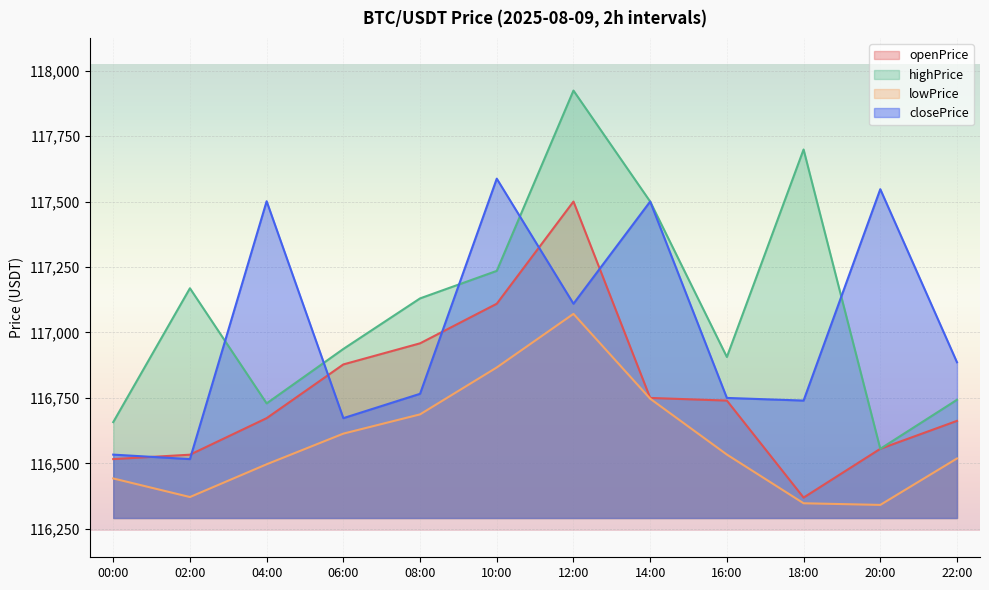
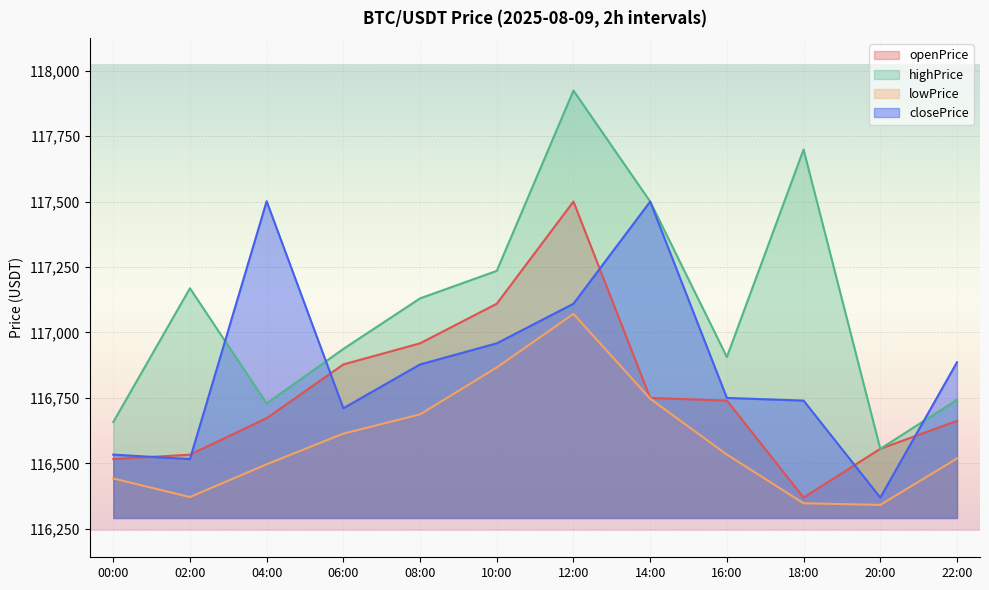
closePrice, 06:00: 116,670 -> 116,710
closePrice, 08:00: 116,770 -> 116,880
closePrice, 10:00: 117,590 -> 116,960
closePrice, 20:00: 117,550 -> 116,370
